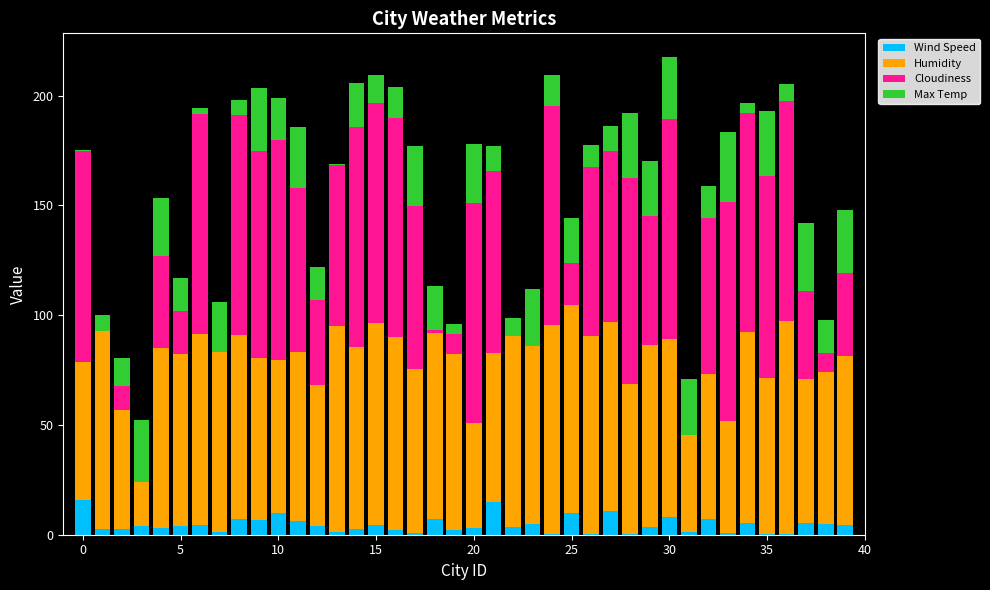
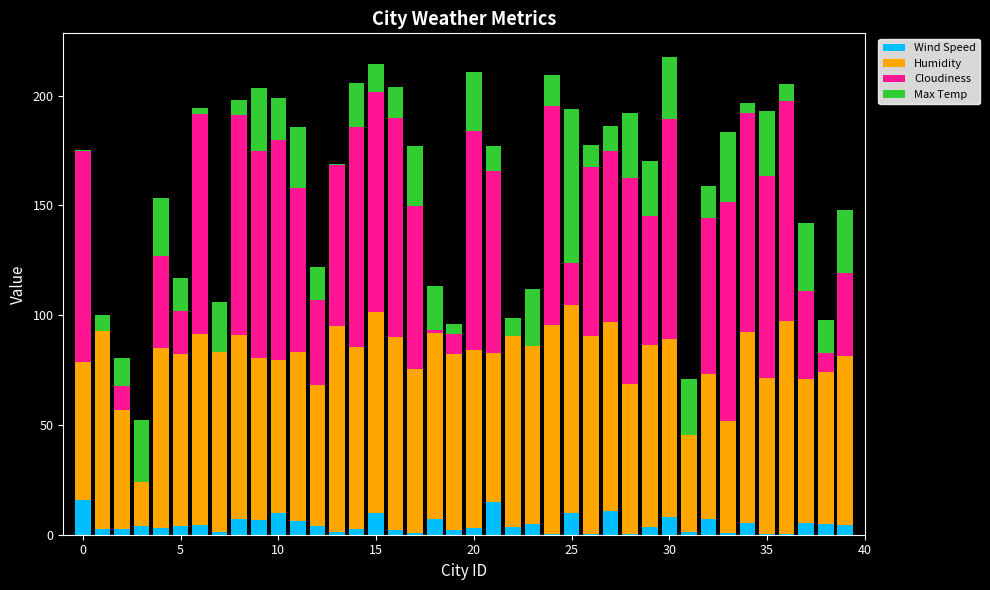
Wind Speed, 15: 5 -> 10
Humidity, 20: 48 -> 81
Max Temp, 25: 20 -> 70
